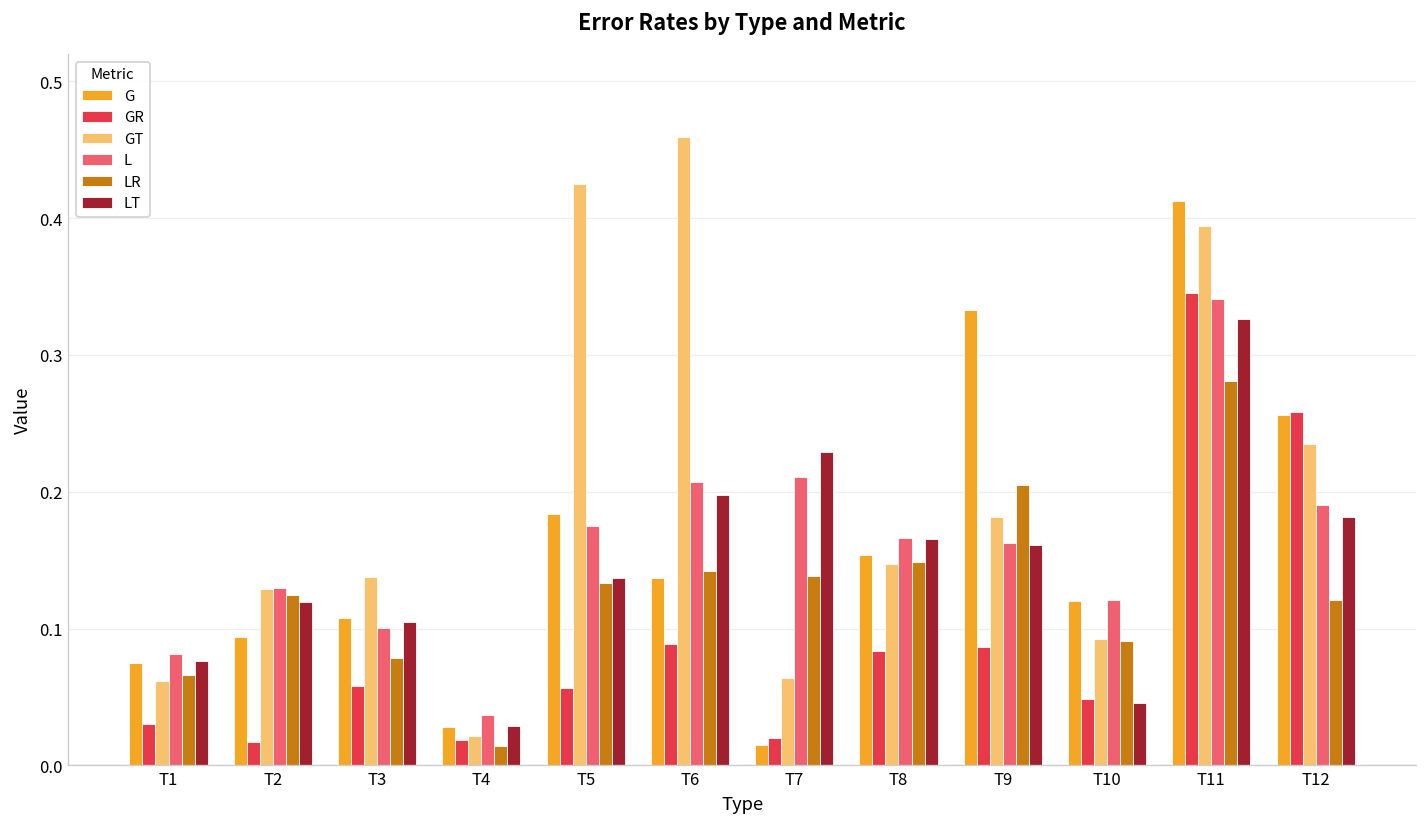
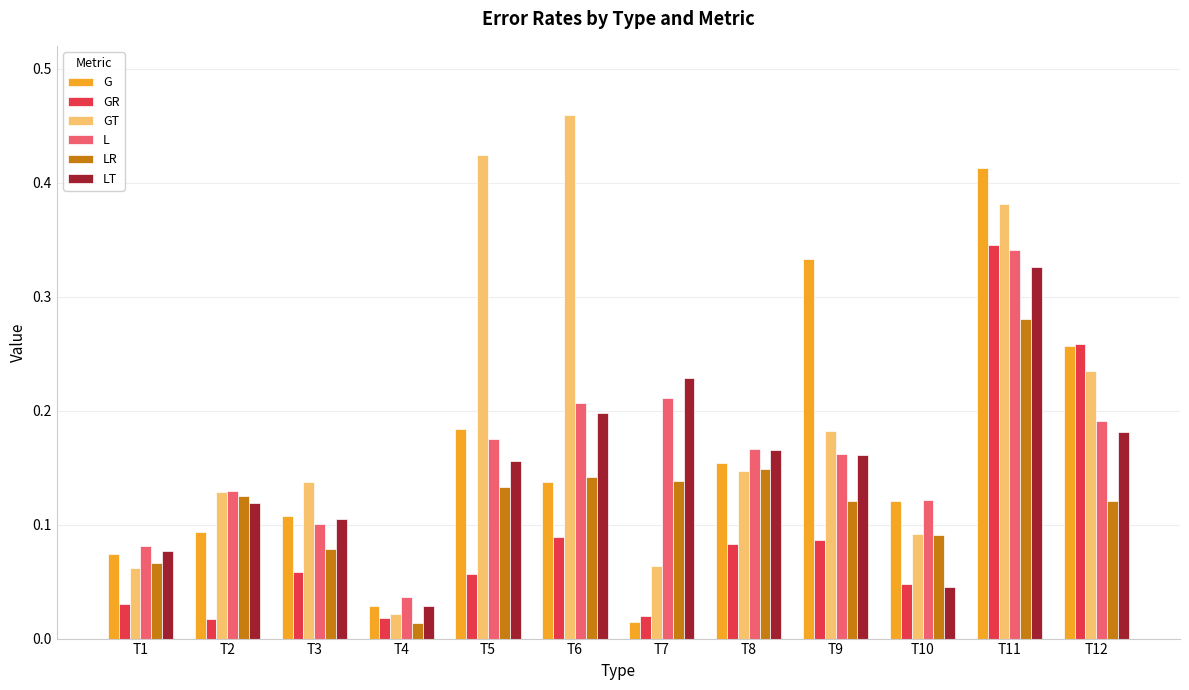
LT, T5: 0.137 -> 0.156
LR, T9: 0.205 -> 0.120
GT, T11: 0.394 -> 0.381
